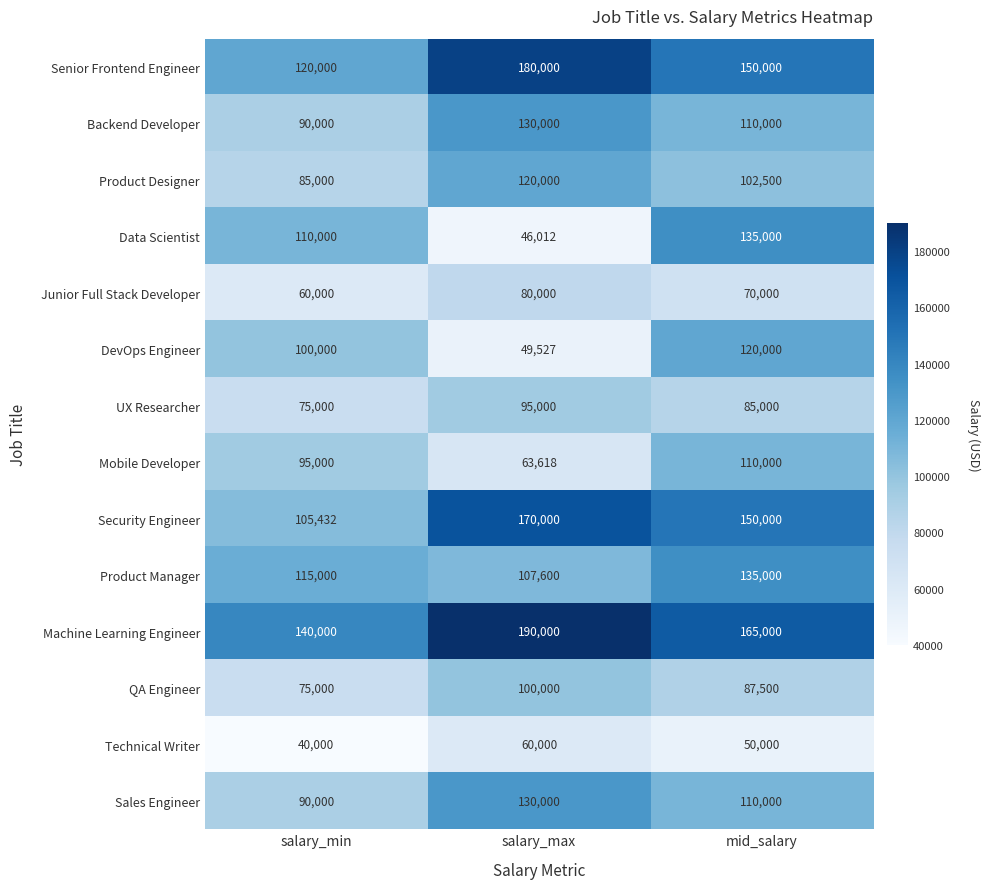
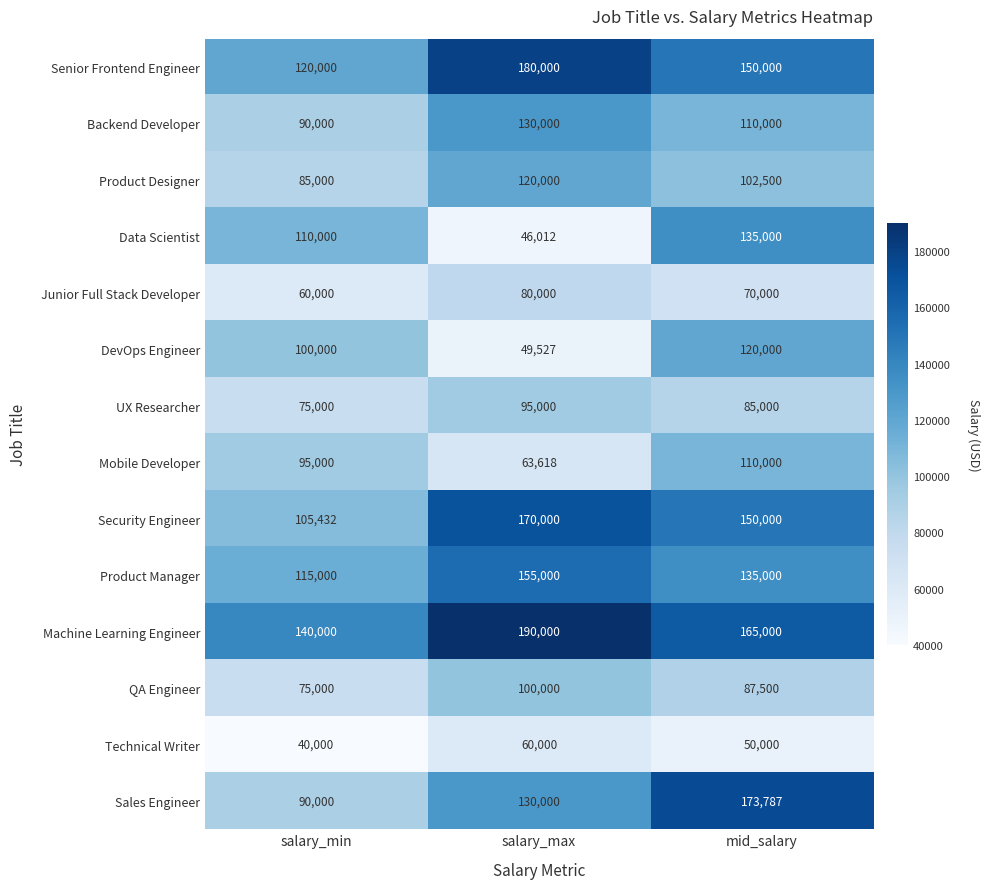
Product Manager, salary_max: 107,600 -> 155,000
Sales Engineer, mid_salary: 110,000 -> 173,787
